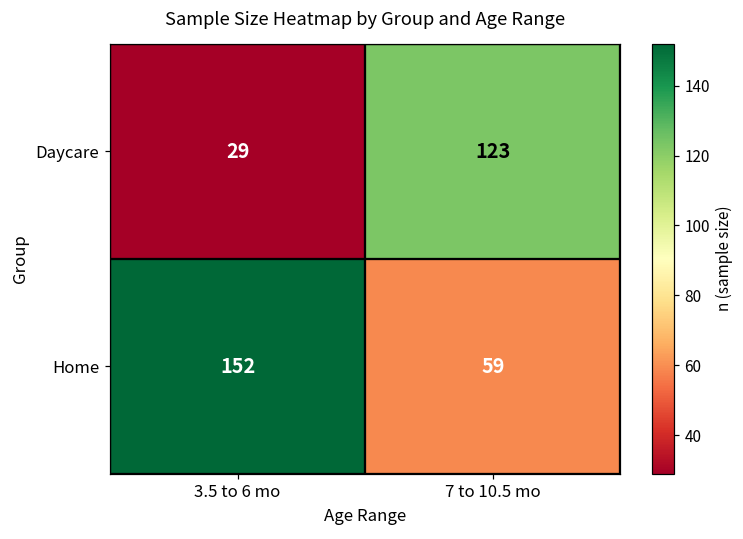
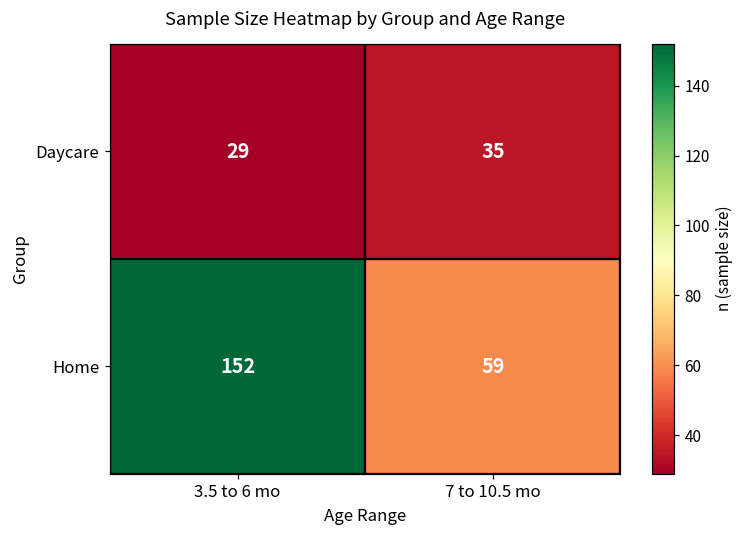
Daycare, 7 to 10.5 mo: 123 -> 35
